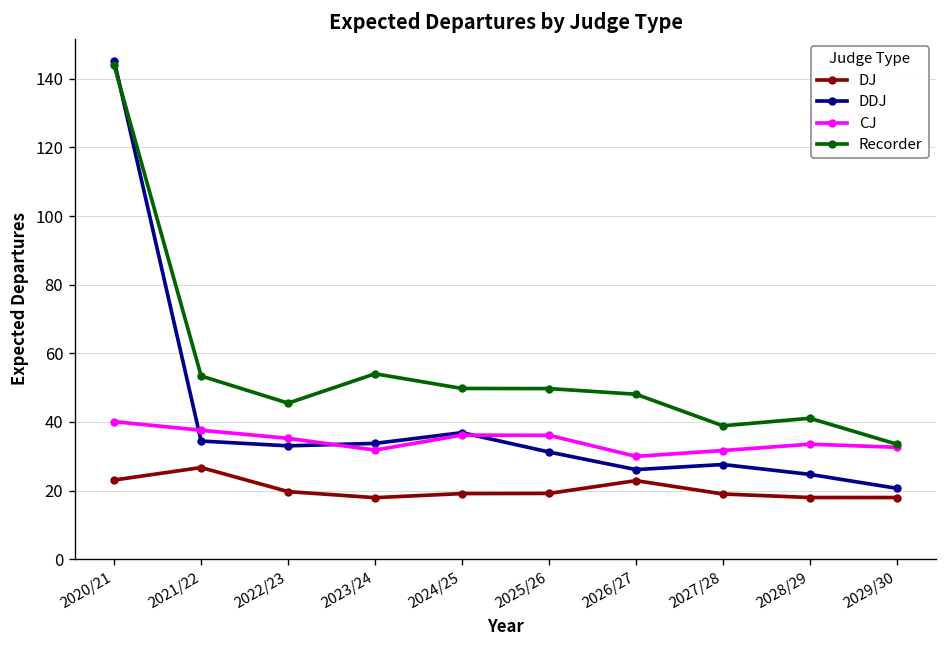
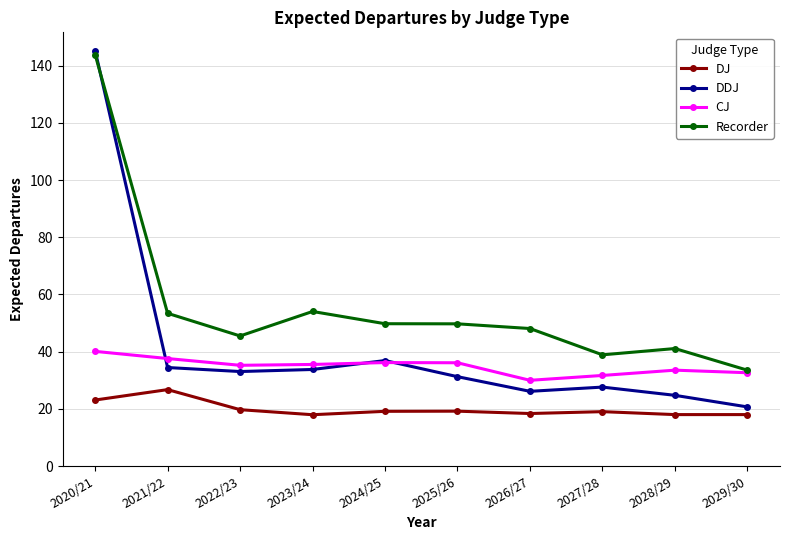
CJ, 2023/24: 32 -> 36
DJ, 2026/27: 23 -> 18
